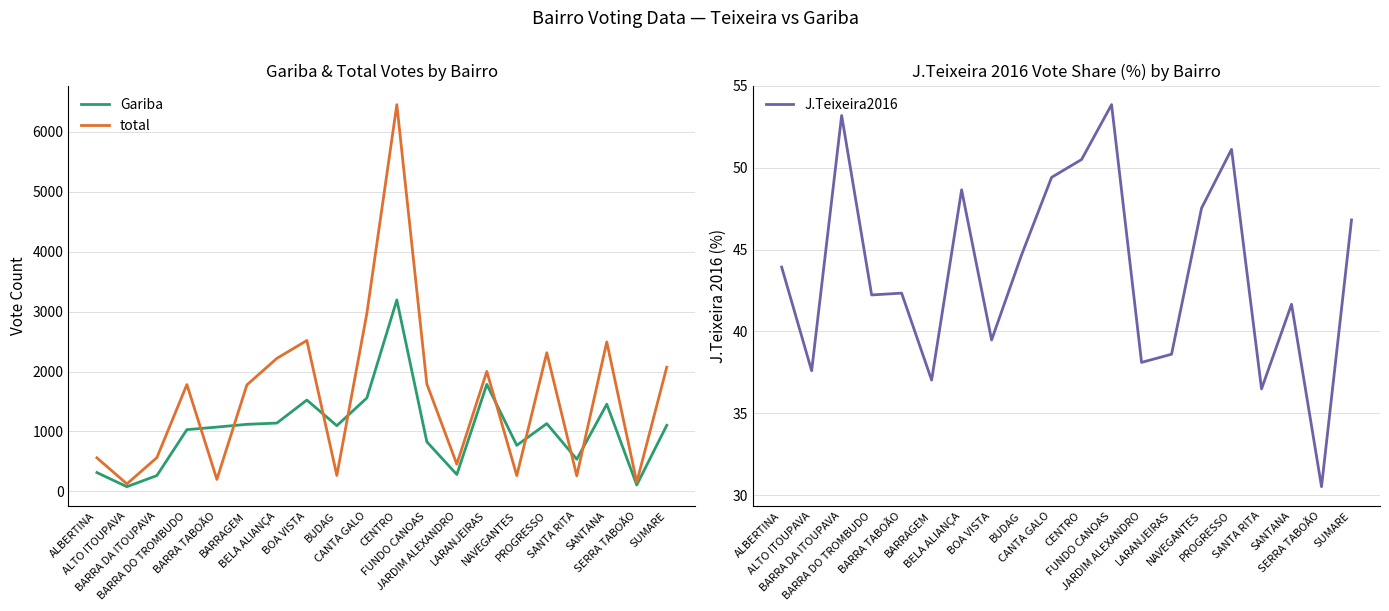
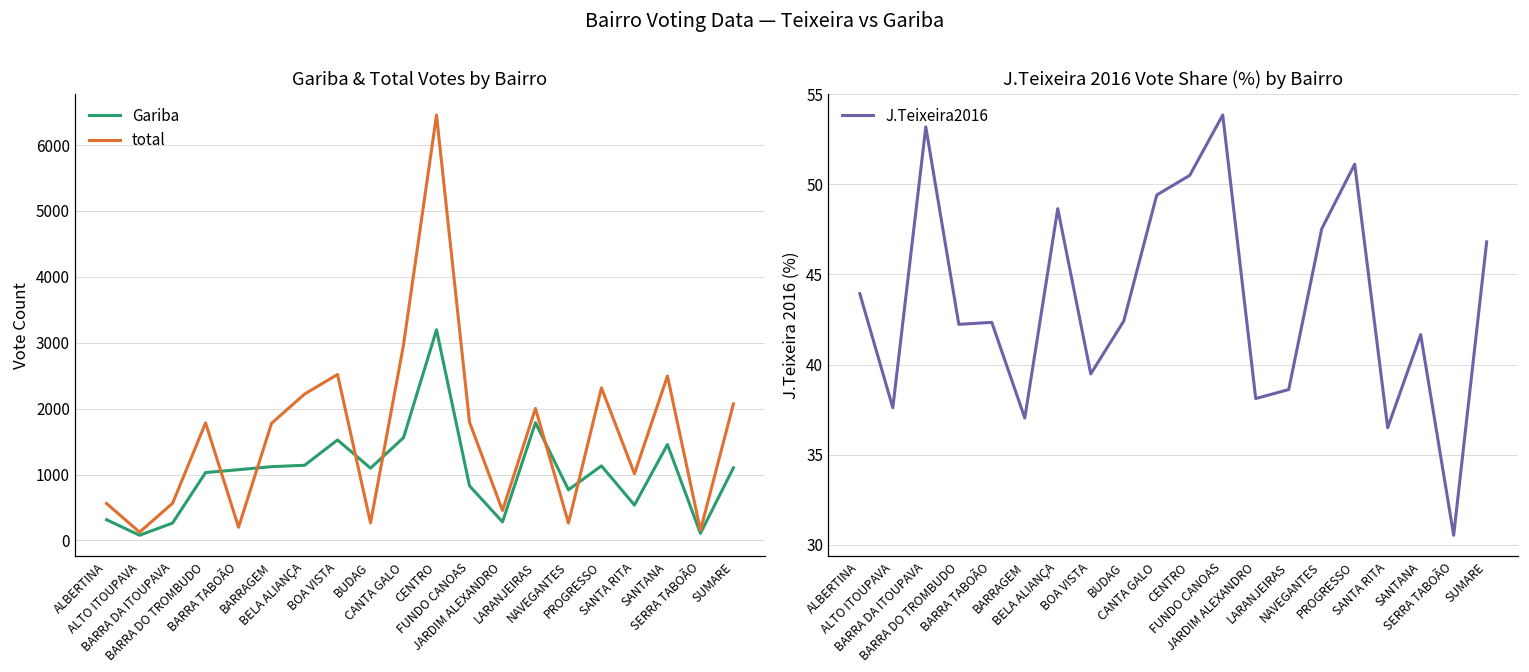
Gariba & Total Votes by Bairro, total, SANTA RITA: 300 -> 1000
J.Teixeira 2016 Vote Share (%) by Bairro, BUDAG: 44.7 -> 42.4
